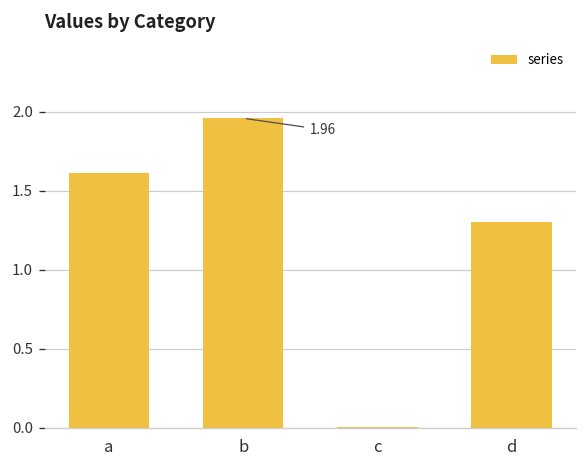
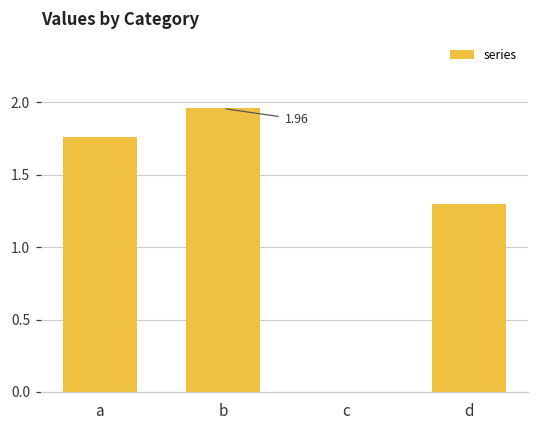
a: 1.61 -> 1.76
